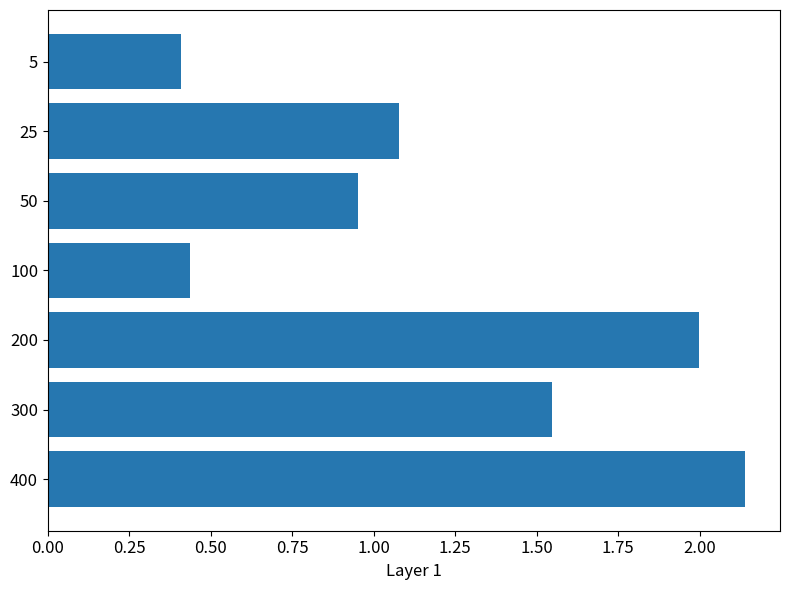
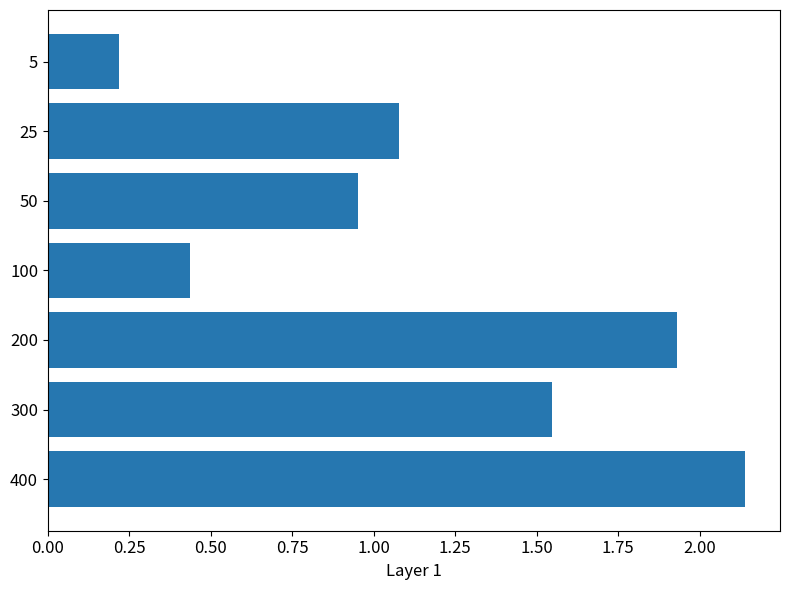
5: 0.41 -> 0.22
200: 2.00 -> 1.93
